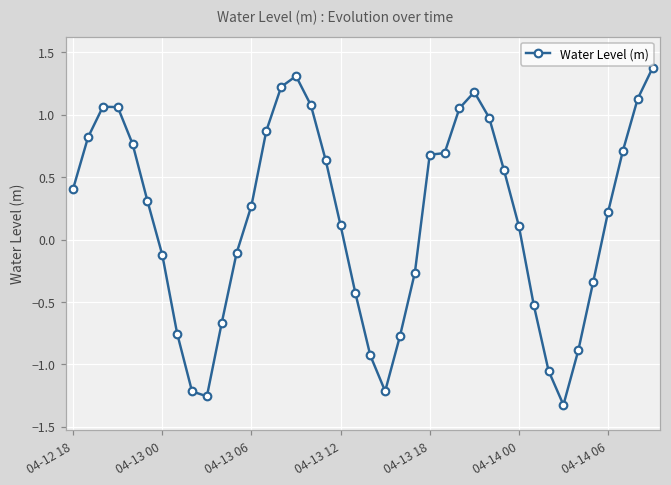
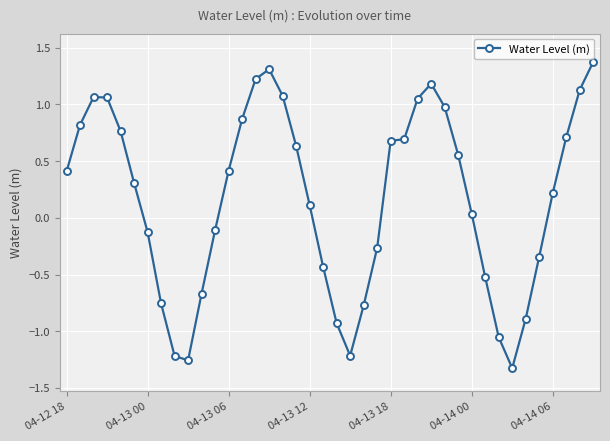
04-13 06: 0.27 -> 0.42
04-14 00: 0.11 -> 0.04
